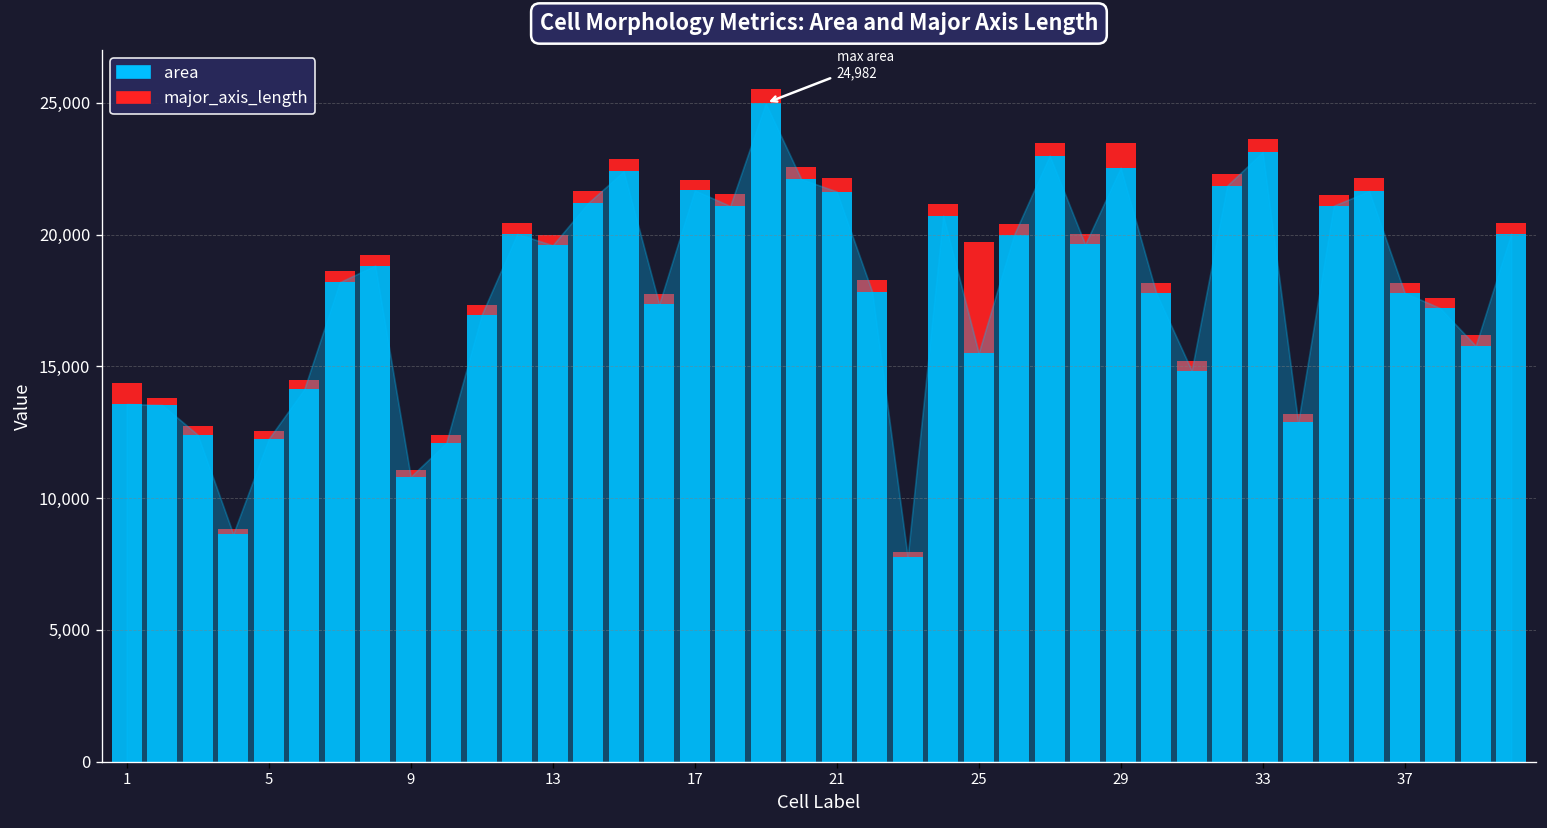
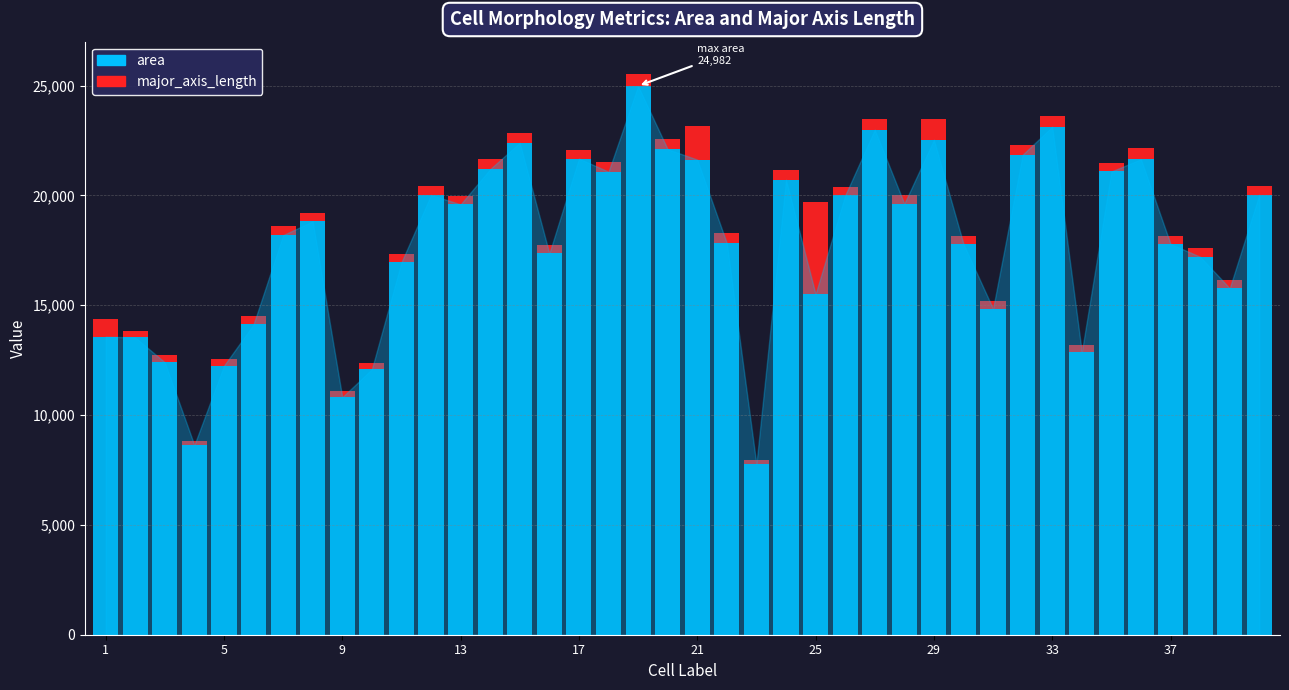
major_axis_length, 21: 500 -> 1,500
